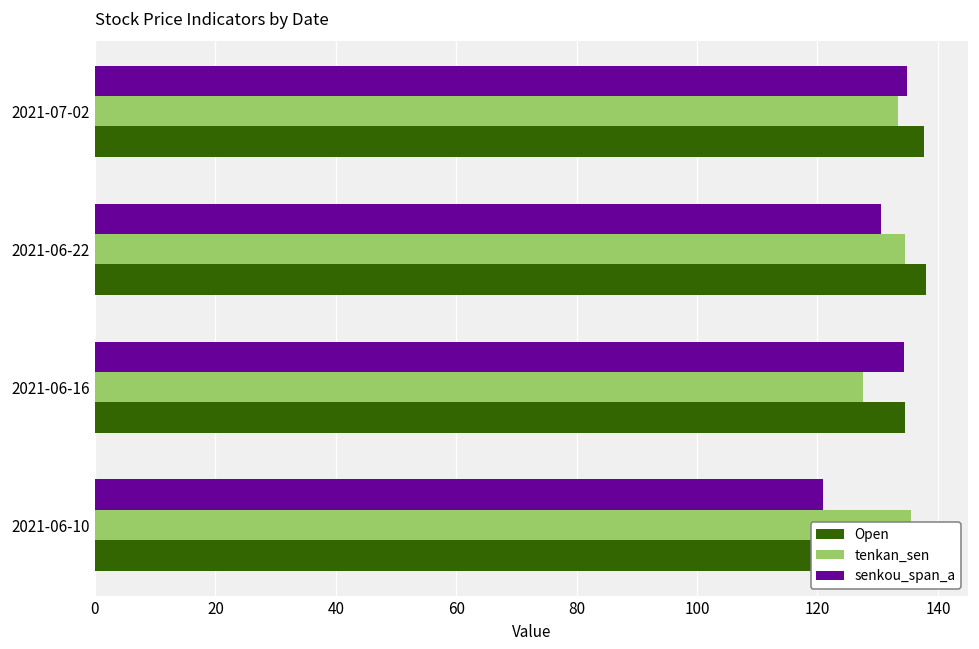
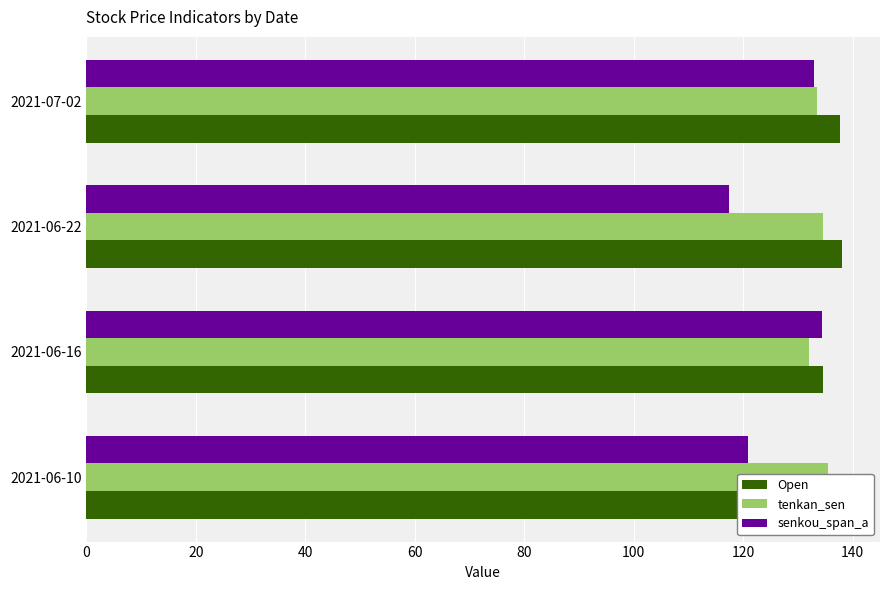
senkou_span_a, 2021-07-02: 135 -> 133
senkou_span_a, 2021-06-22: 131 -> 117
tenkan_sen, 2021-06-16: 128 -> 132
